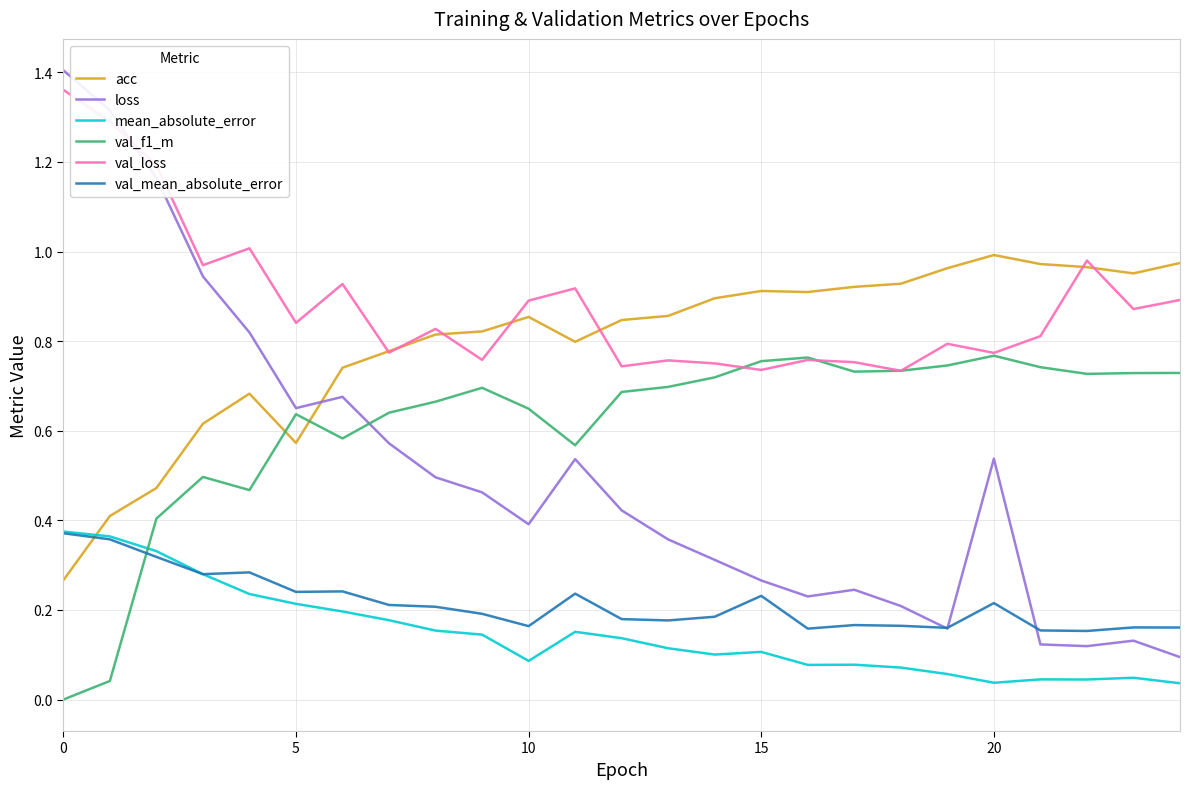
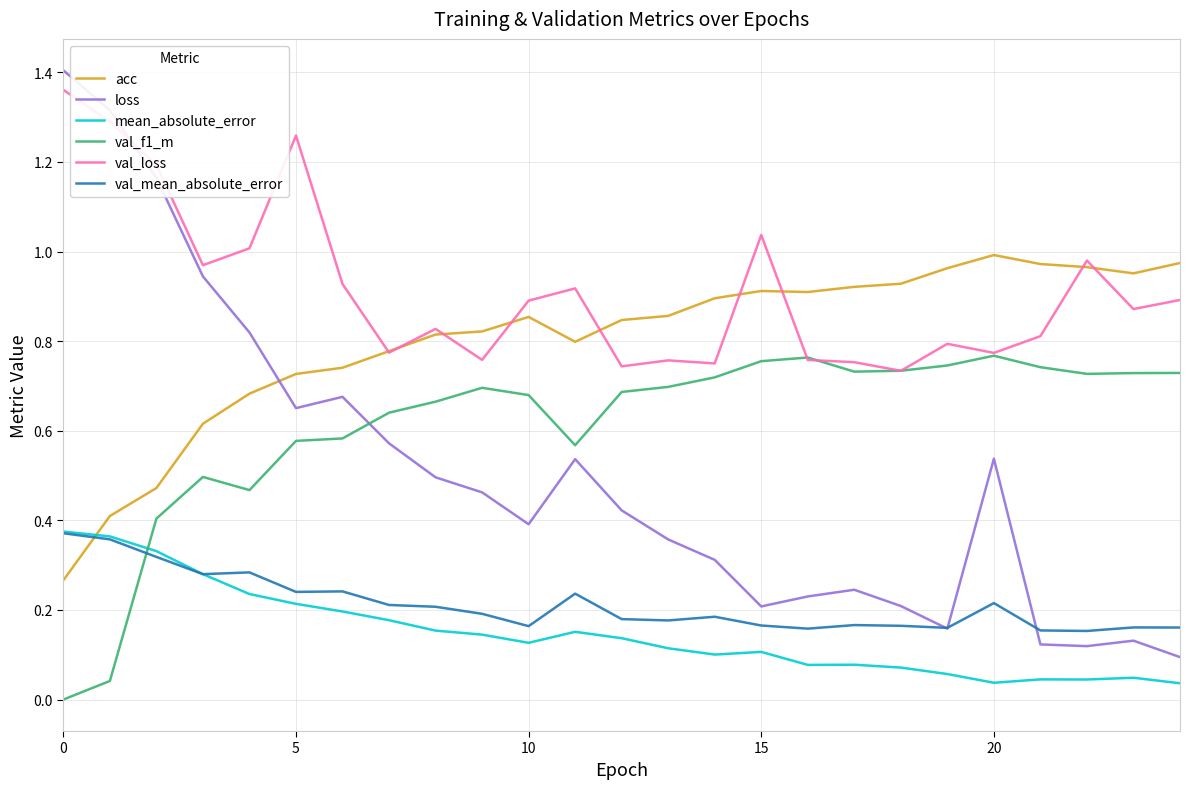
acc, 5: 0.57 -> 0.73
val_f1_m, 5: 0.64 -> 0.58
val_loss, 5: 0.84 -> 1.26
mean_absolute_error, 10: 0.09 -> 0.13
val_f1_m, 10: 0.65 -> 0.68
loss, 15: 0.27 -> 0.21
val_loss, 15: 0.74 -> 1.04
val_mean_absolute_error, 15: 0.23 -> 0.17
